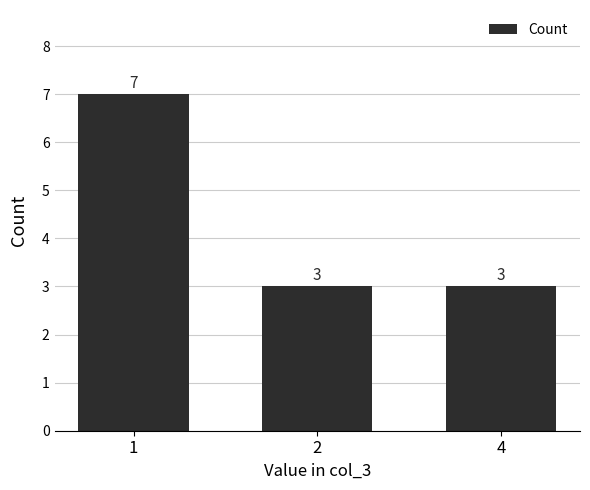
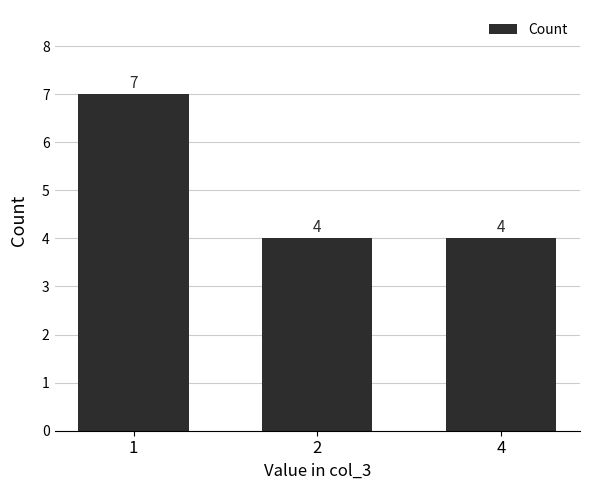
2: 3 -> 4
4: 3 -> 4
